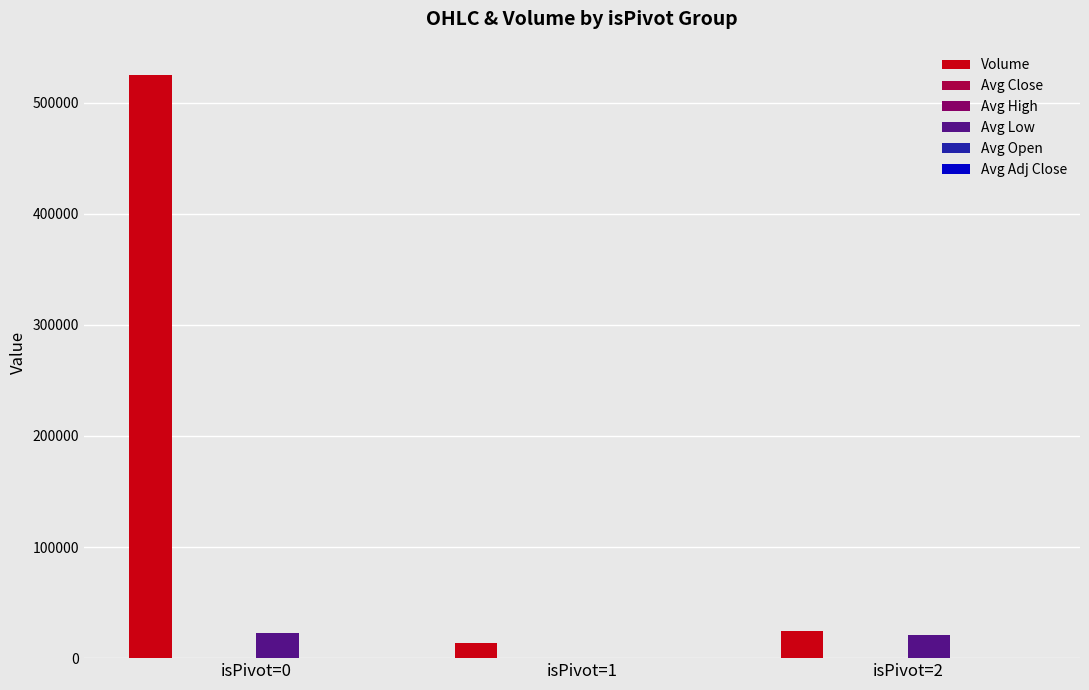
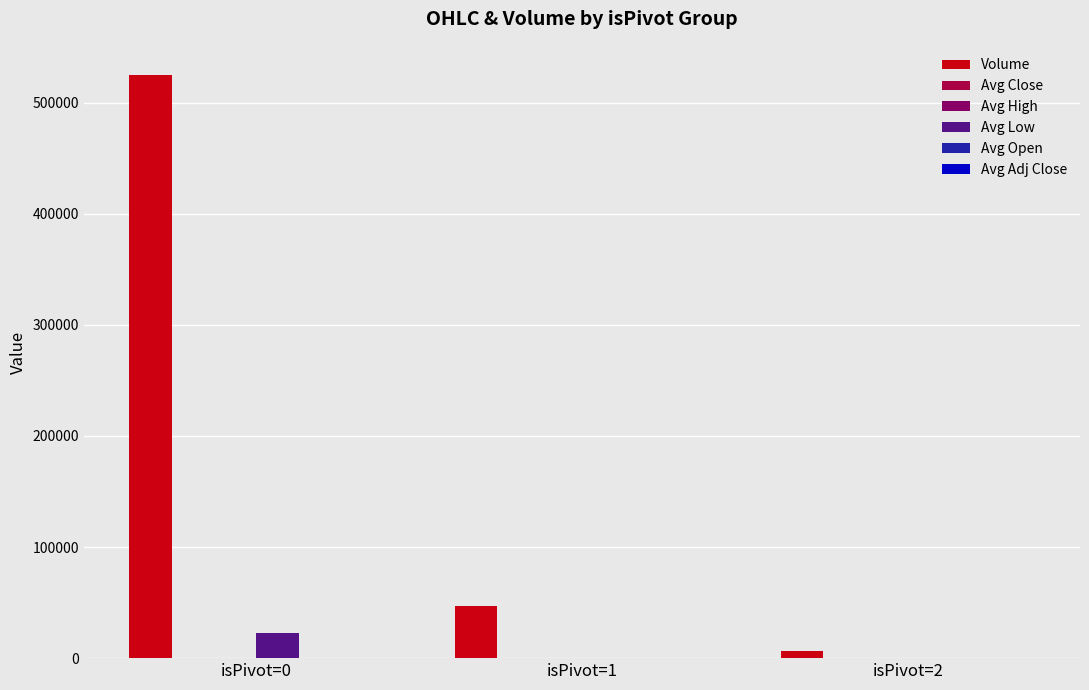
Volume, isPivot=1: 13000 -> 47000
Volume, isPivot=2: 25000 -> 6000
Avg Low, isPivot=2: 21000 -> 0
